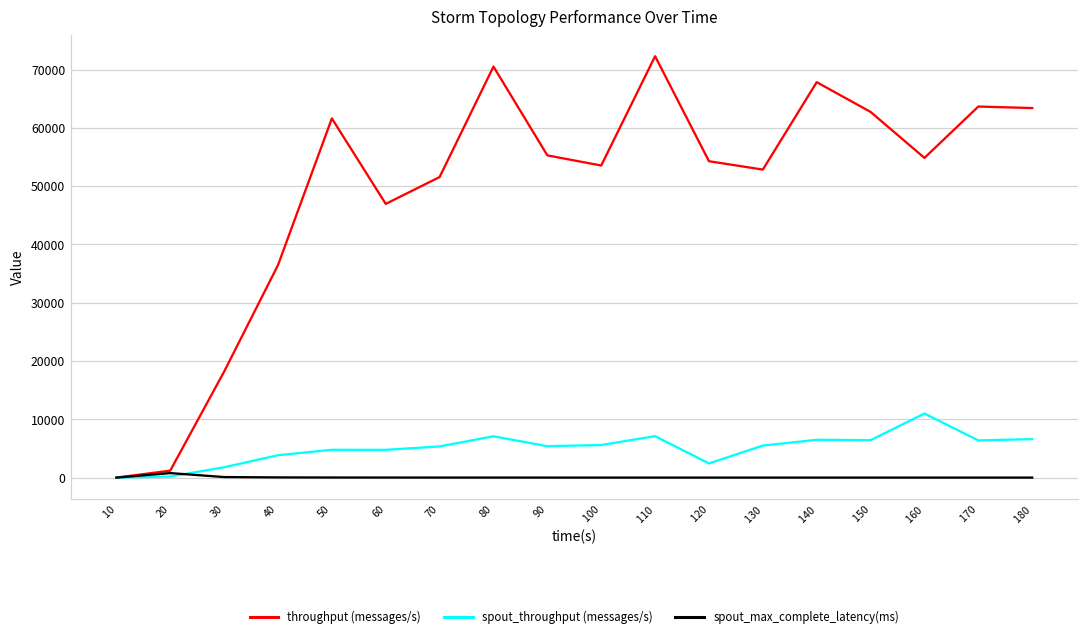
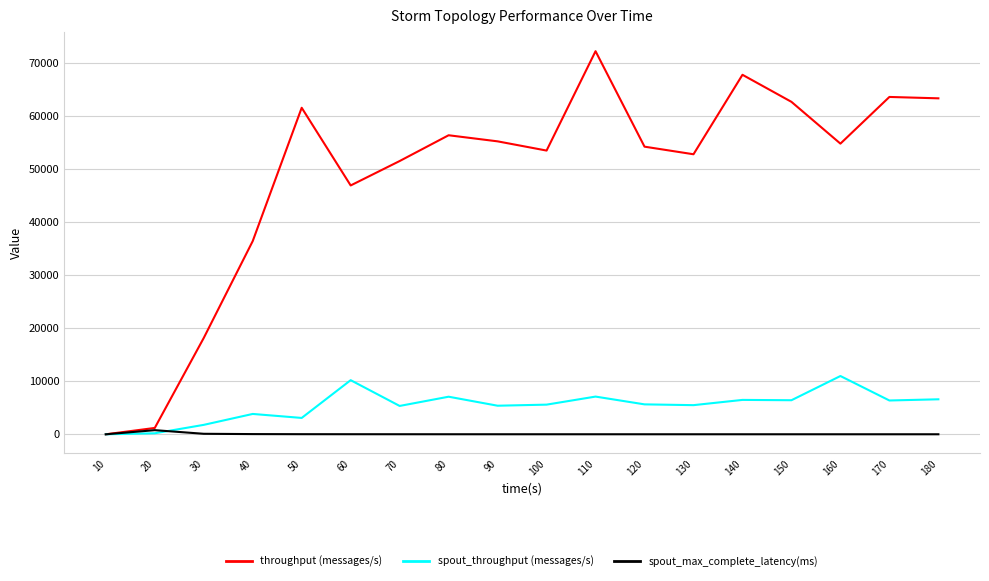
spout_throughput (messages/s), 50: 5000 -> 3000
spout_throughput (messages/s), 60: 5000 -> 10000
throughput (messages/s), 80: 71000 -> 56000
spout_throughput (messages/s), 120: 2000 -> 6000
